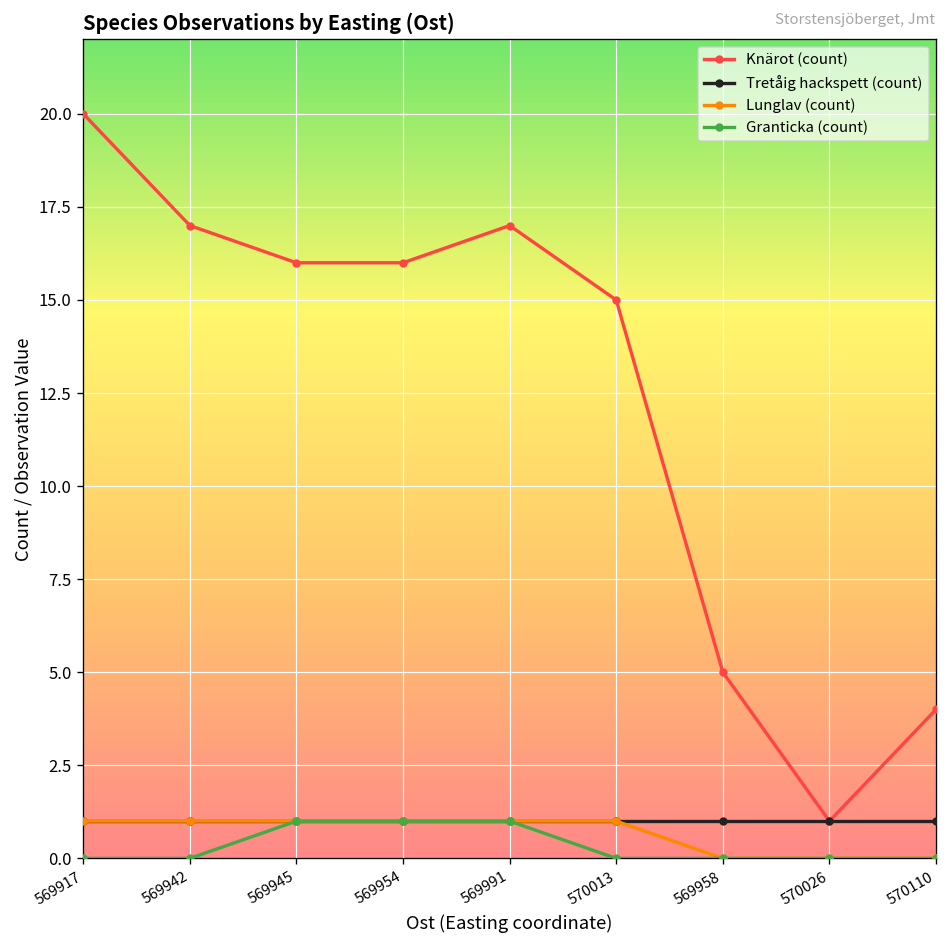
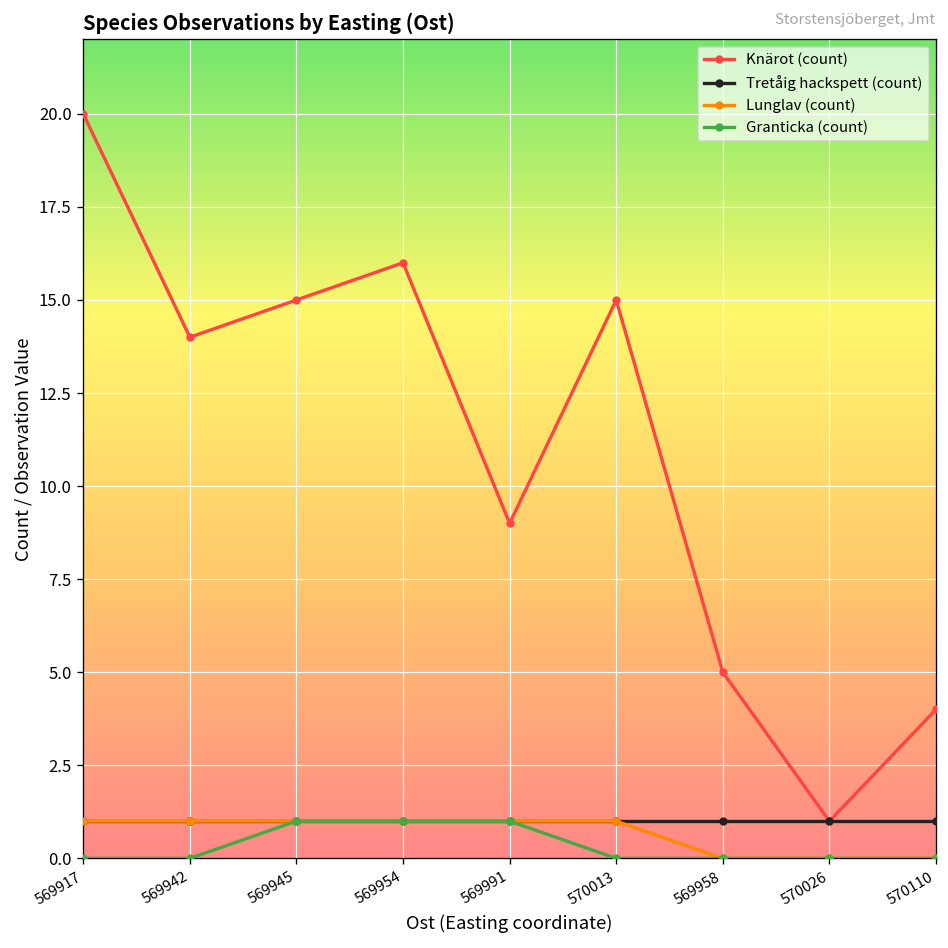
Knärot (count), 569942: 17 -> 14
Knärot (count), 569945: 16 -> 15
Knärot (count), 569991: 17 -> 9
